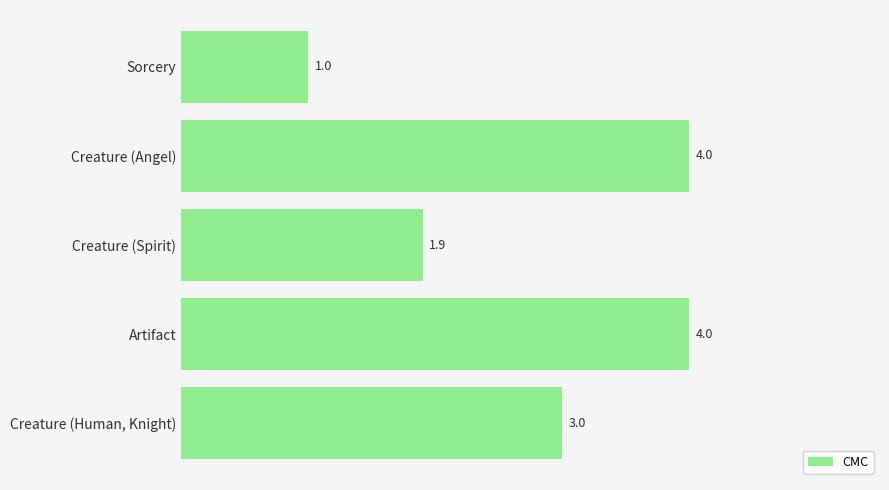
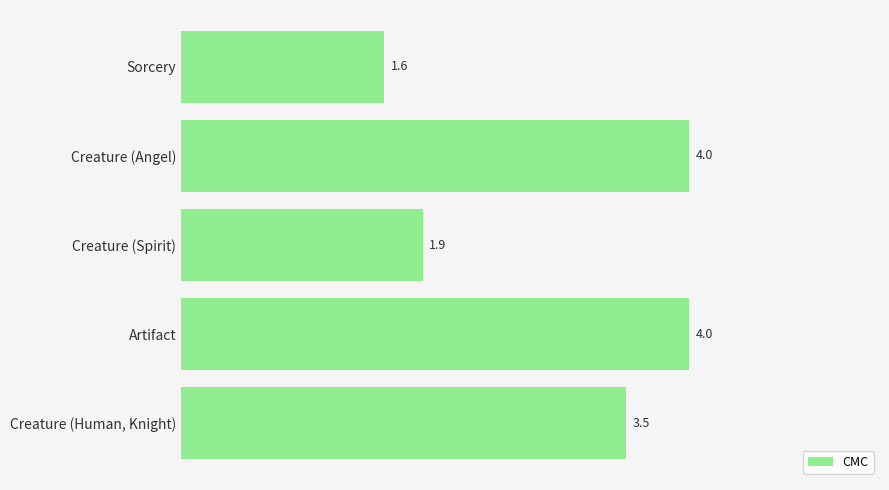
Sorcery: 1.0 -> 1.6
Creature (Human, Knight): 3.0 -> 3.5
